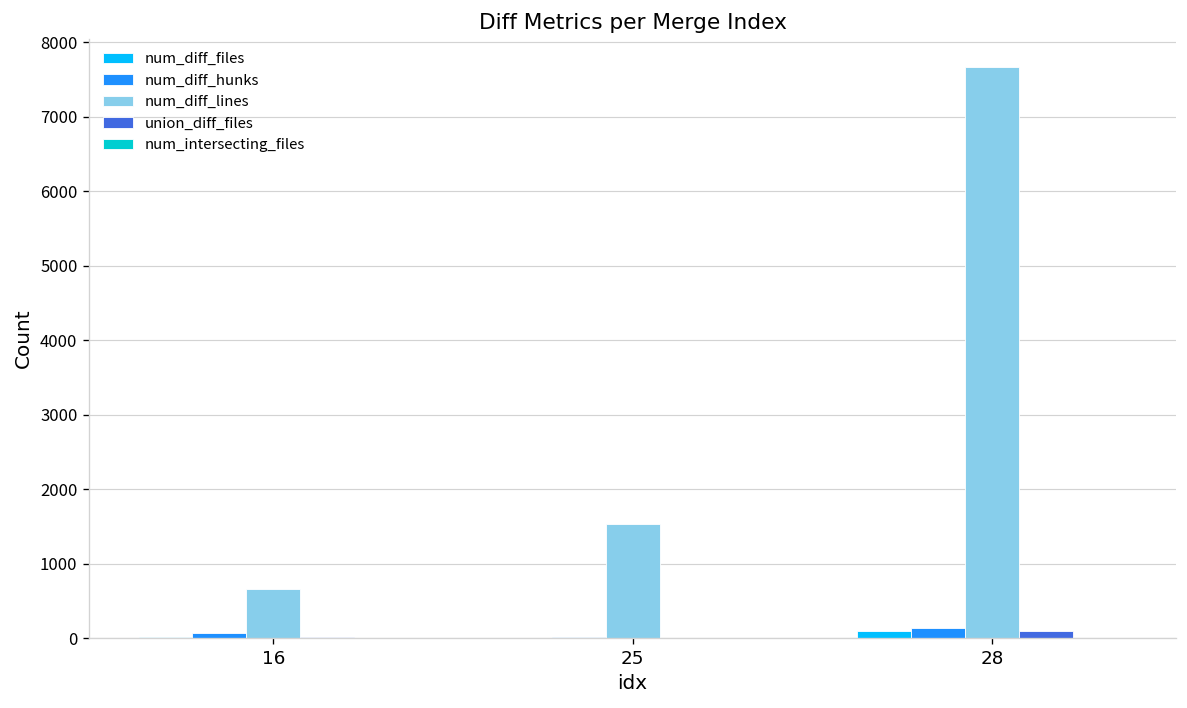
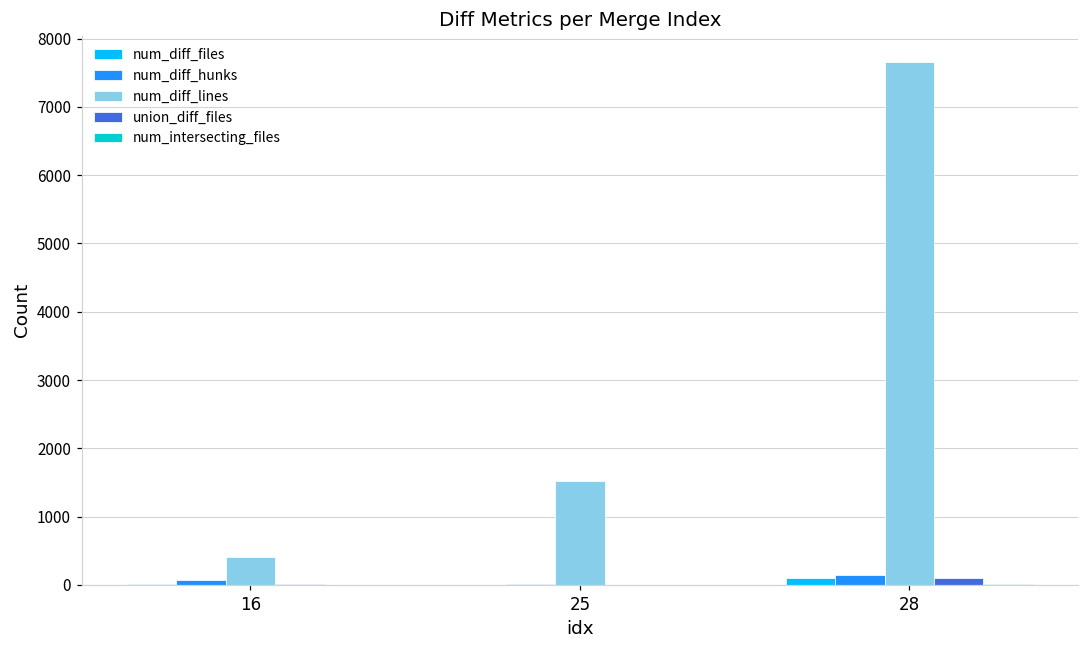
num_diff_lines, 16: 700 -> 400
